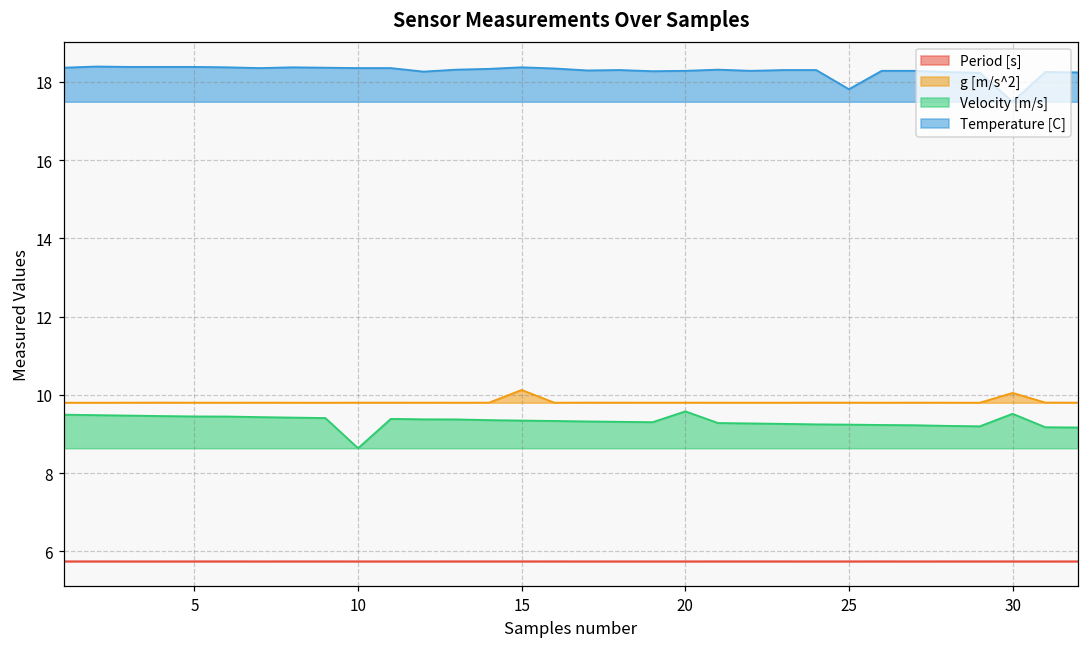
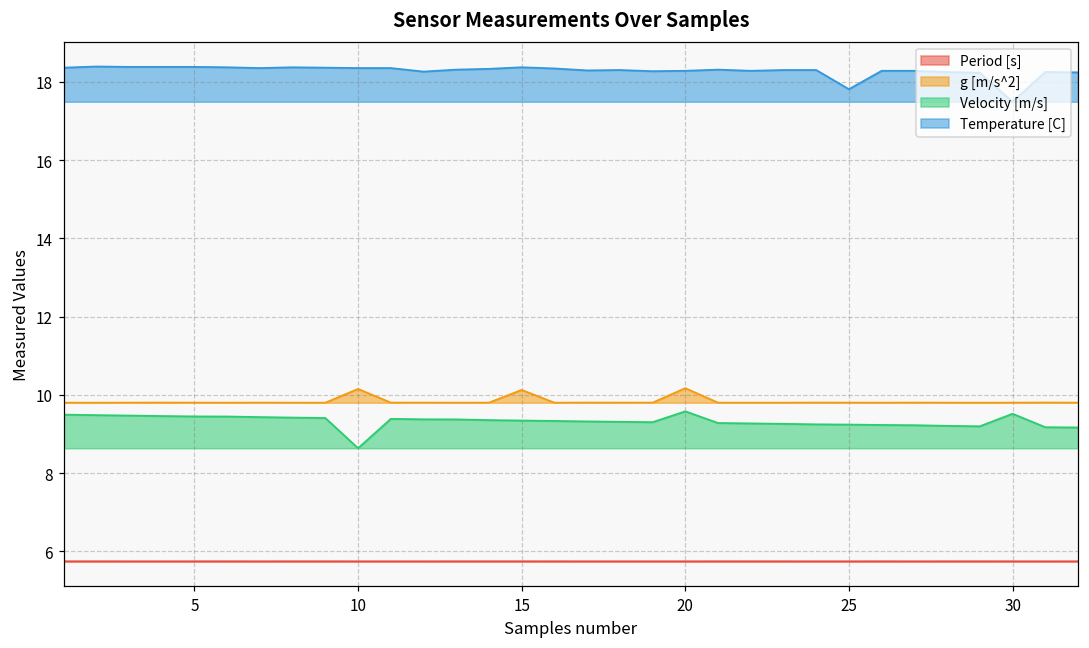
g [m/s^2], 10: 9.8 -> 10.1
g [m/s^2], 20: 9.8 -> 10.2
g [m/s^2], 30: 10.0 -> 9.8
